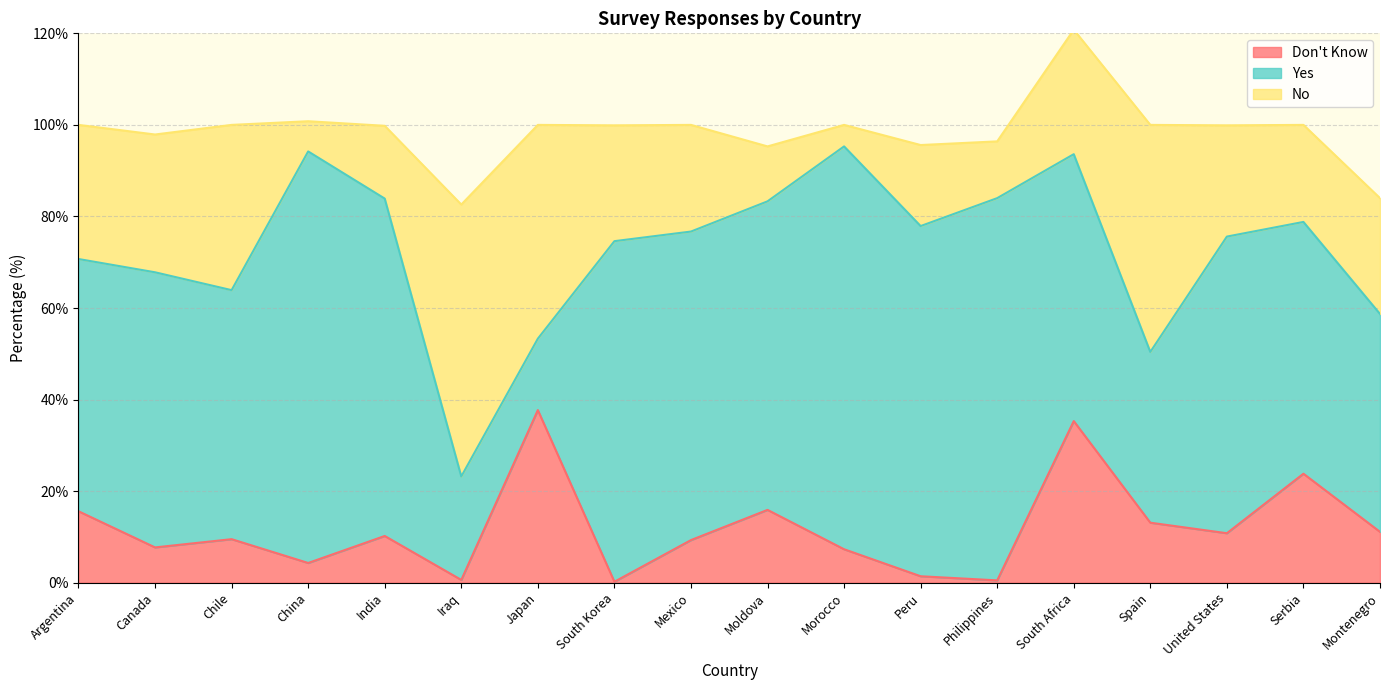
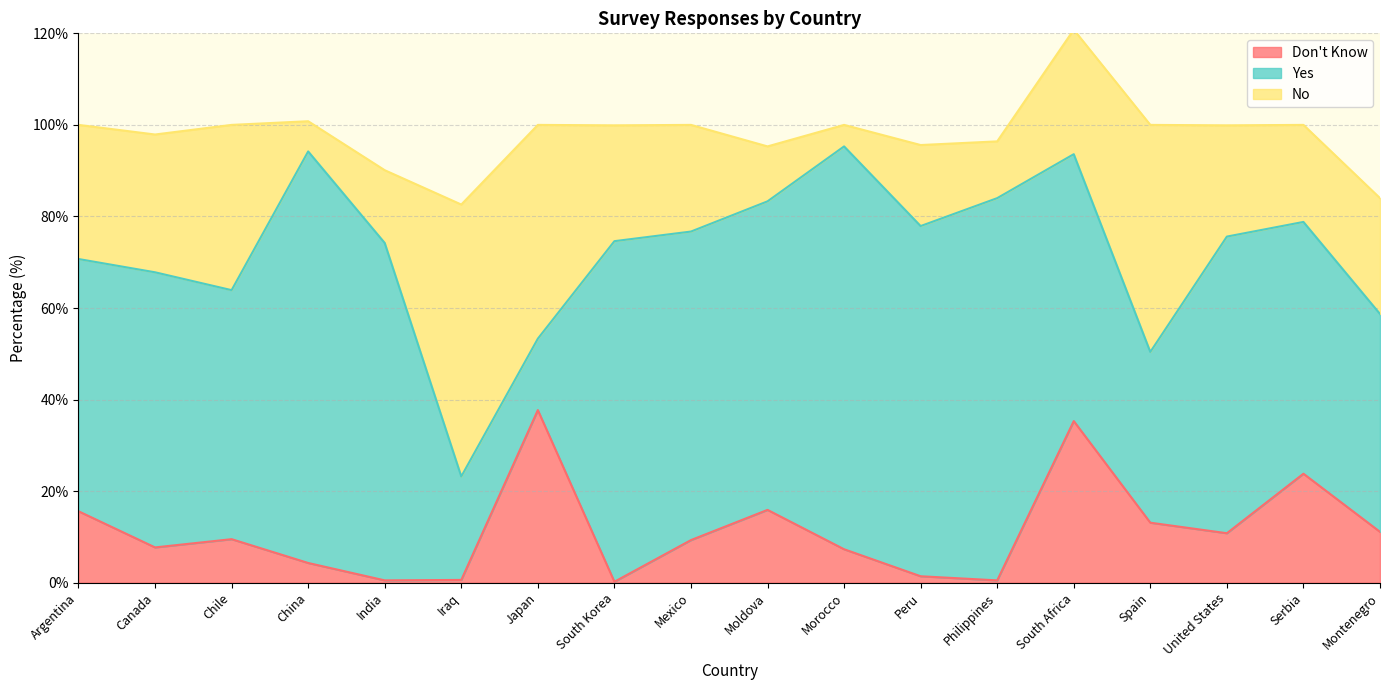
Don't Know, India: 10% -> 1%
